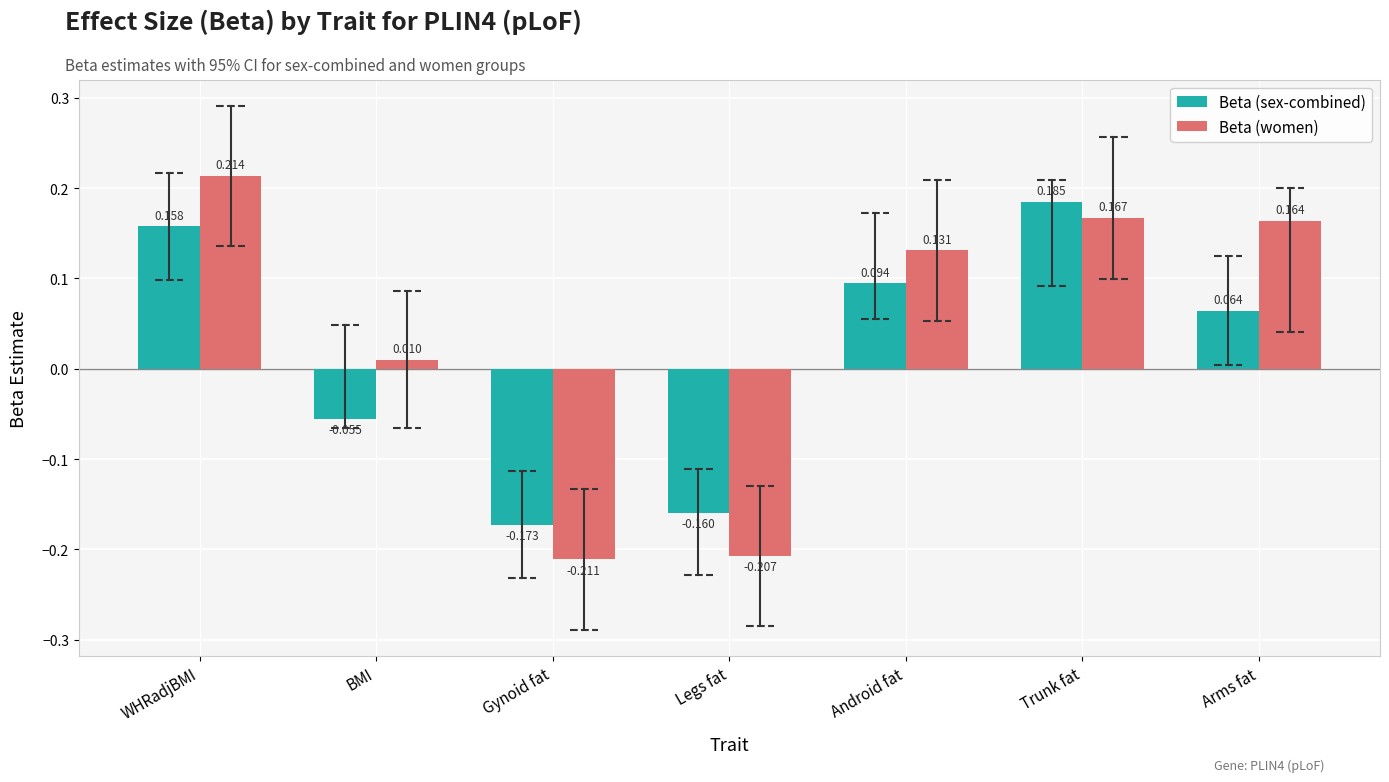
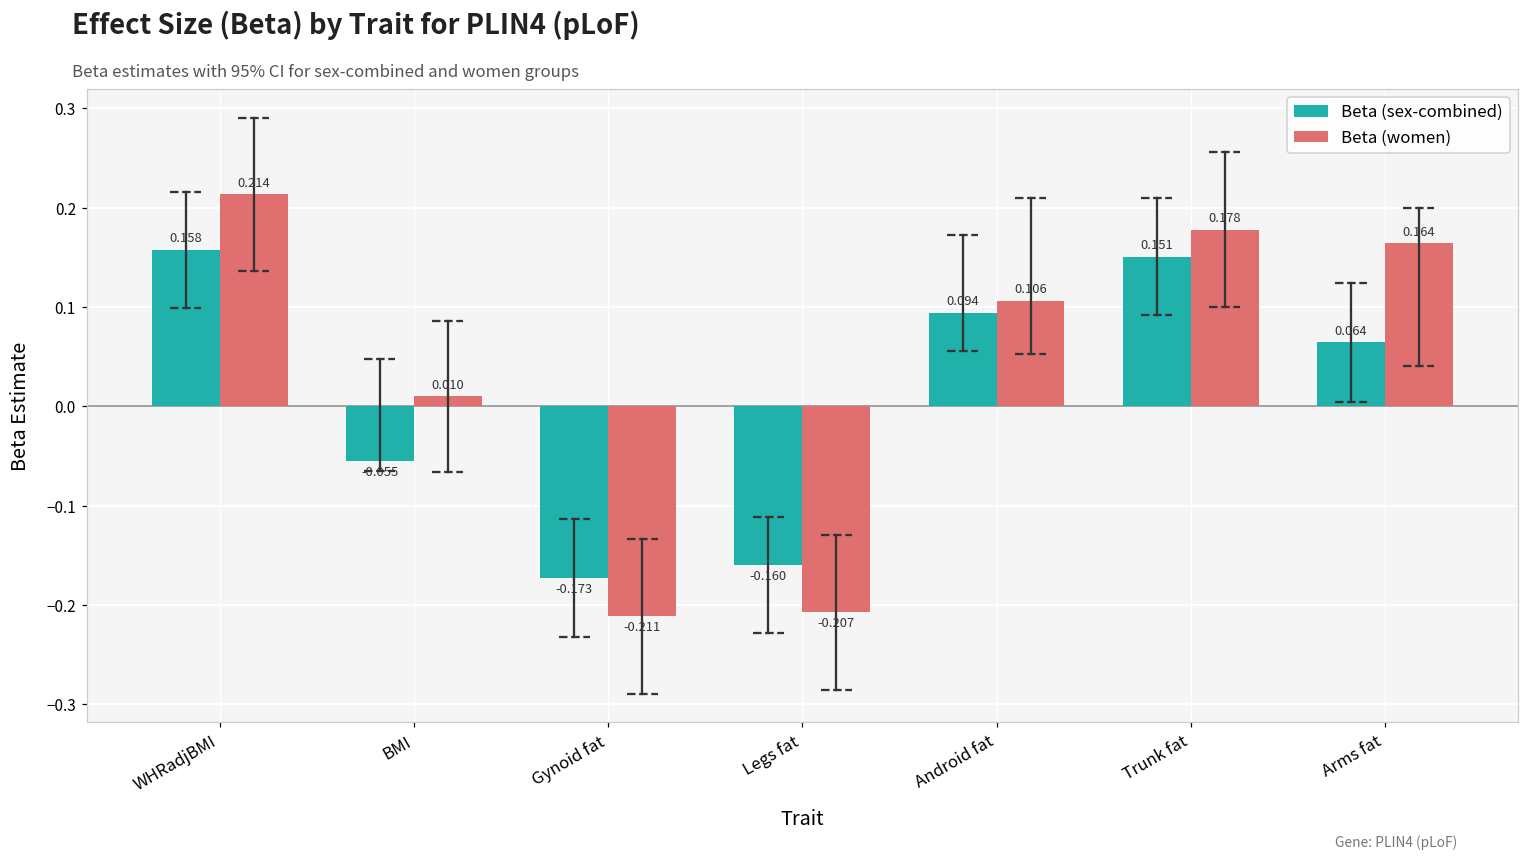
Beta (women), Android fat: 0.131 -> 0.106
Beta (sex-combined), Trunk fat: 0.185 -> 0.151
Beta (women), Trunk fat: 0.167 -> 0.178
